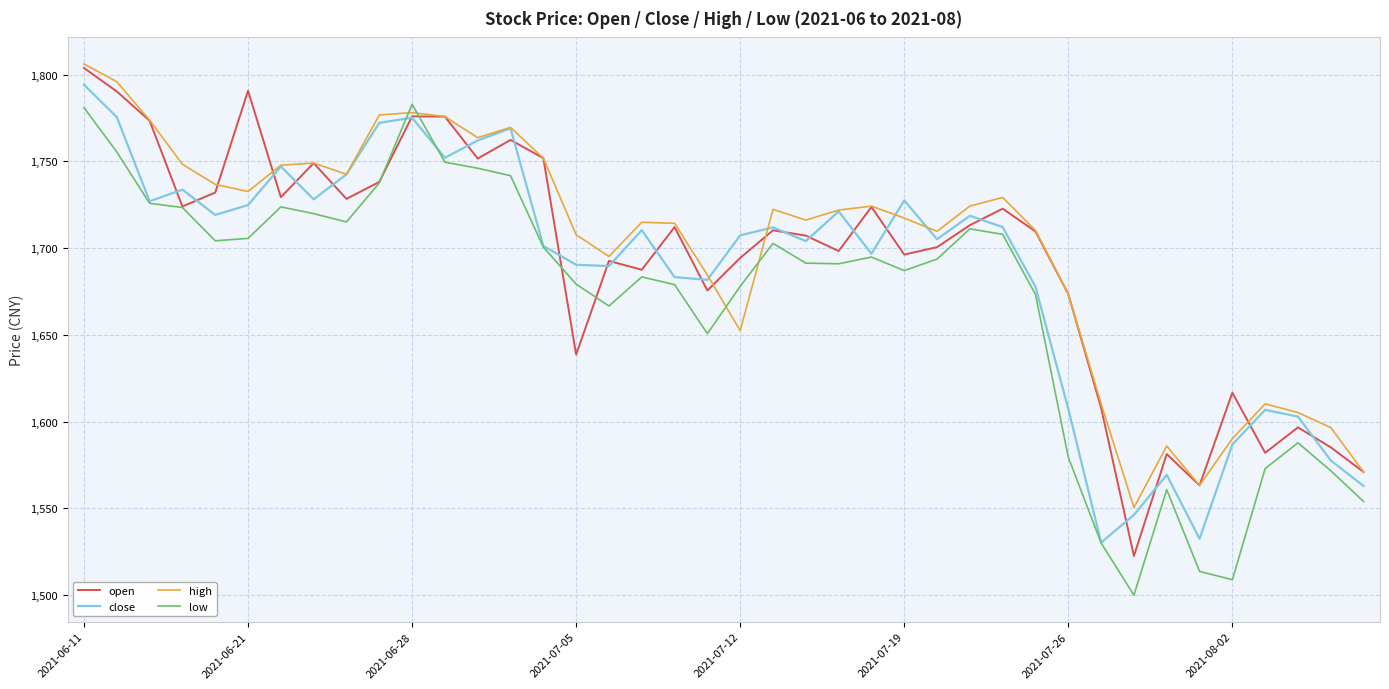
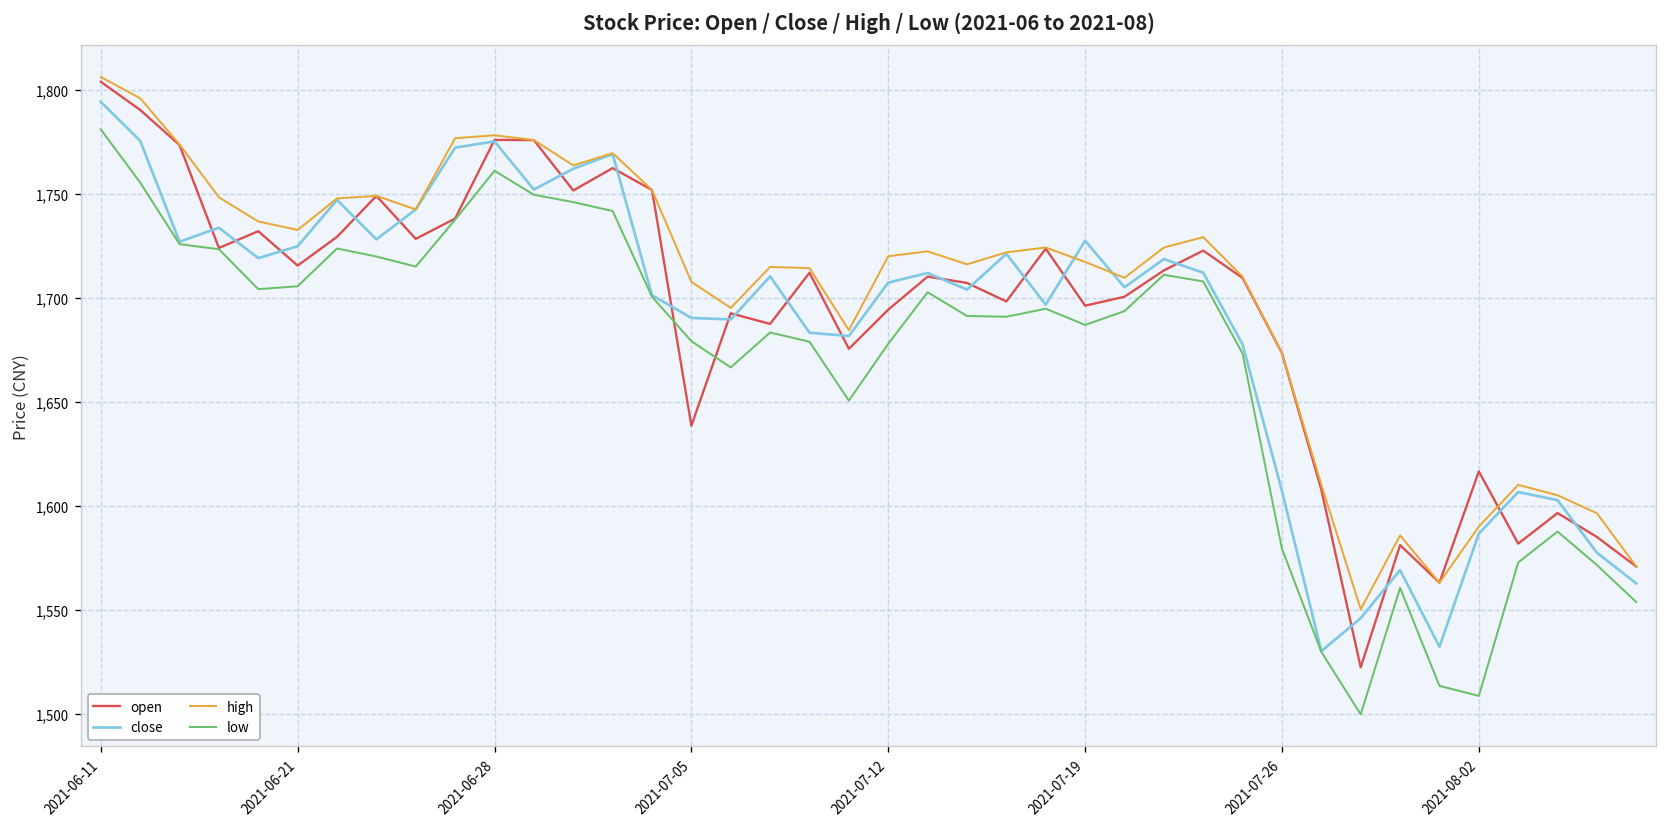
open, 2021-06-21: 1,791 -> 1,716
low, 2021-06-28: 1,783 -> 1,761
high, 2021-07-12: 1,652 -> 1,720
